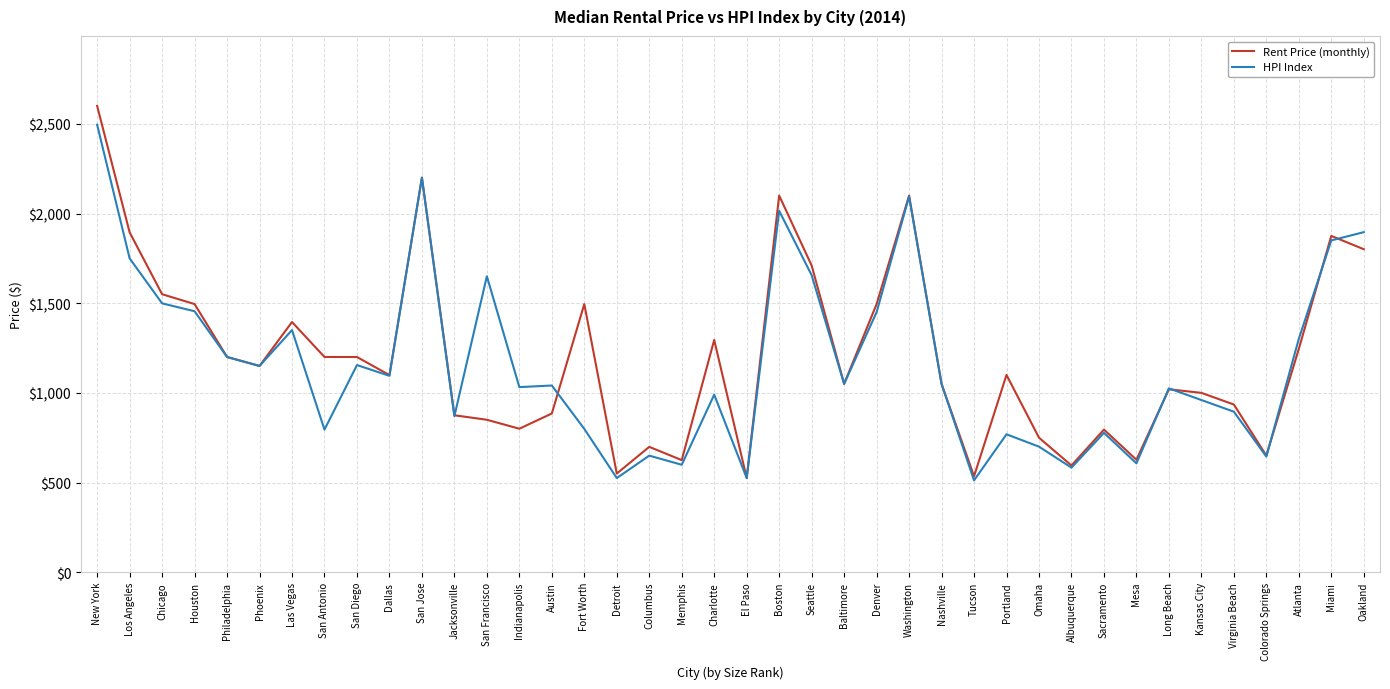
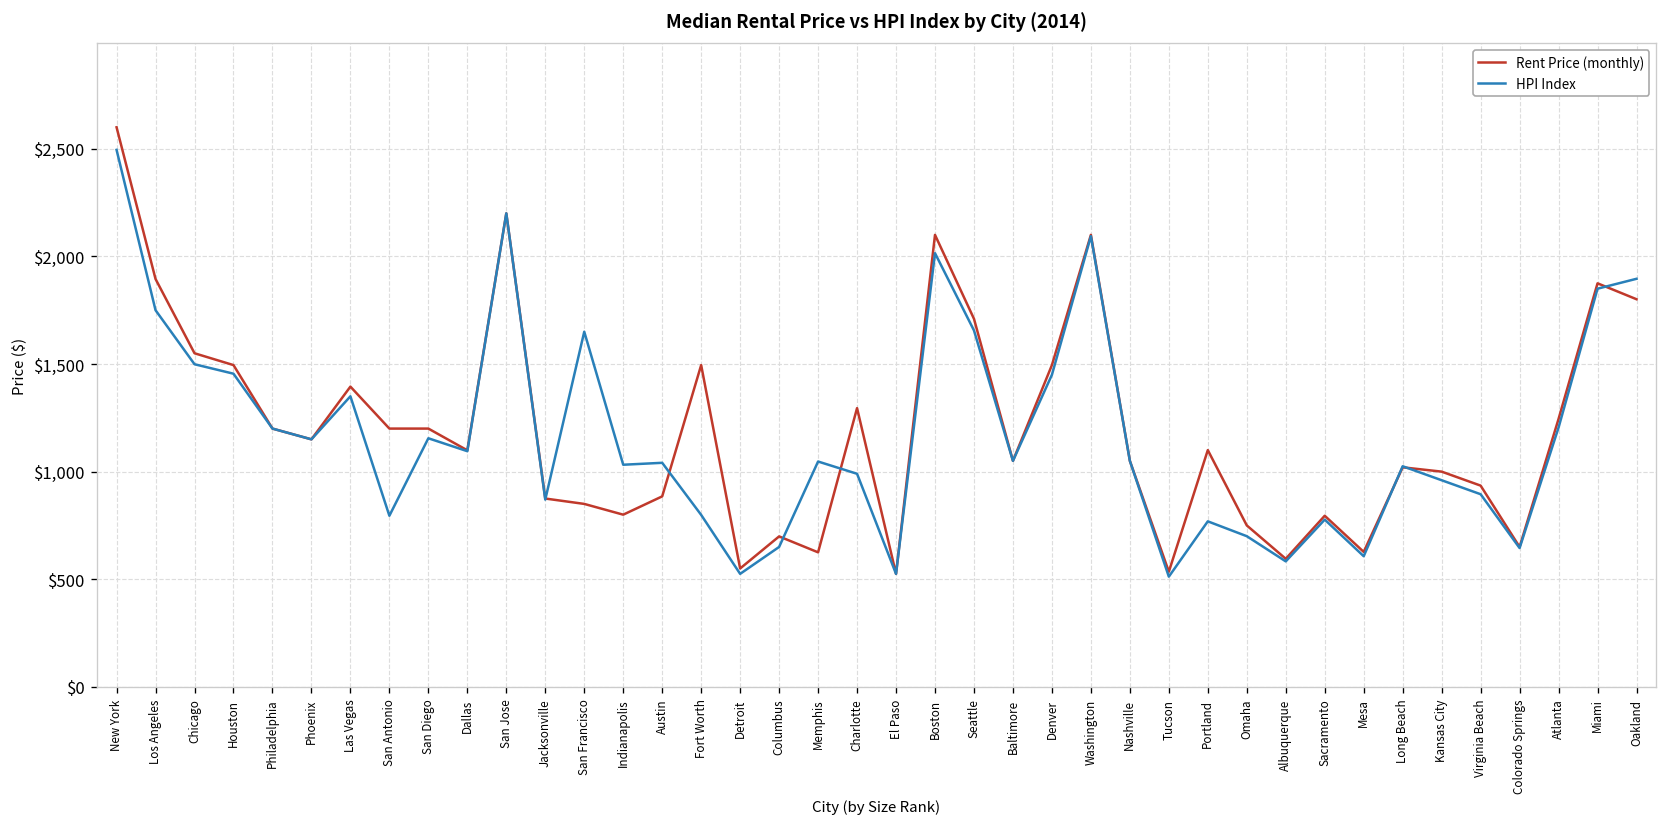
HPI Index, Memphis: $600 -> $1,050
HPI Index, Atlanta: $1,300 -> $1,210
